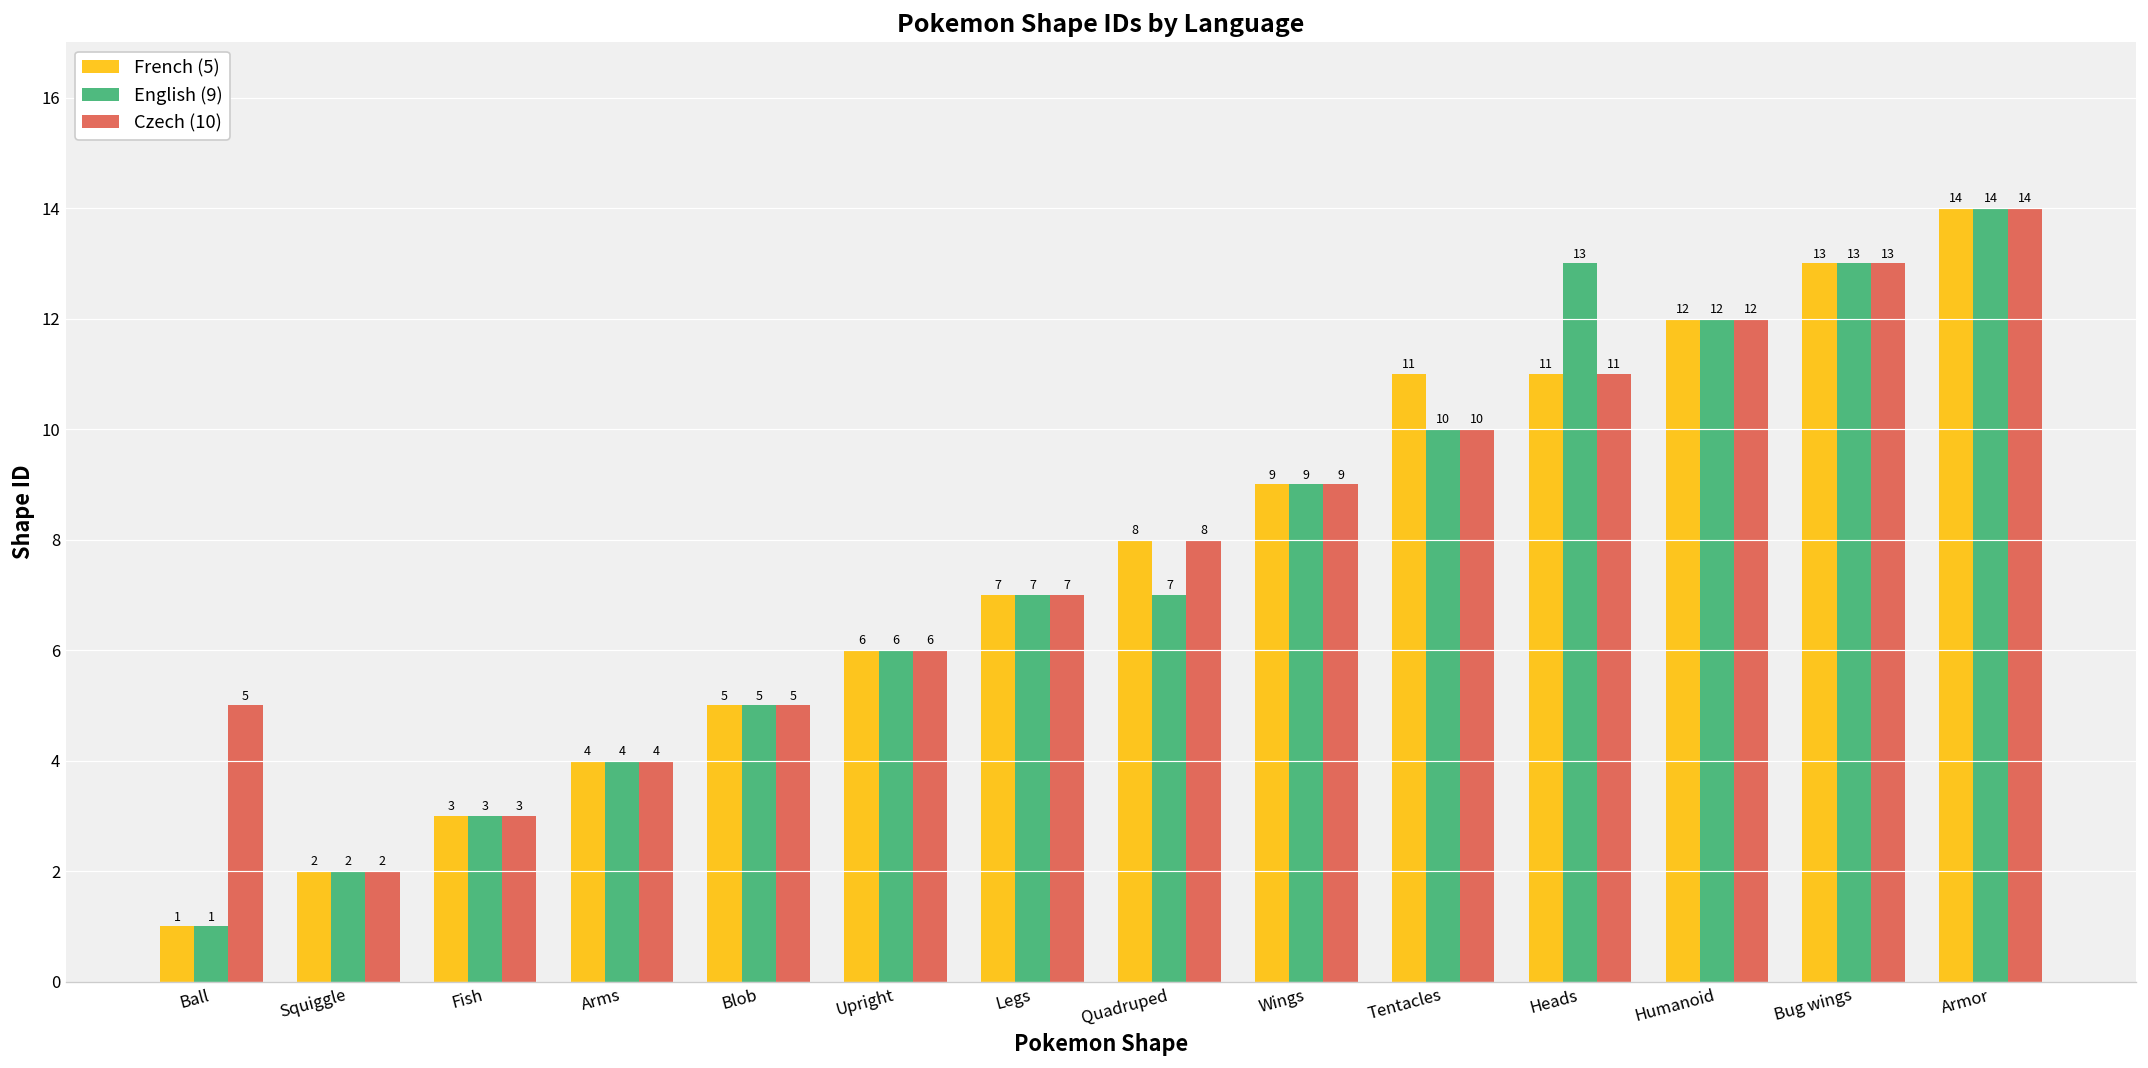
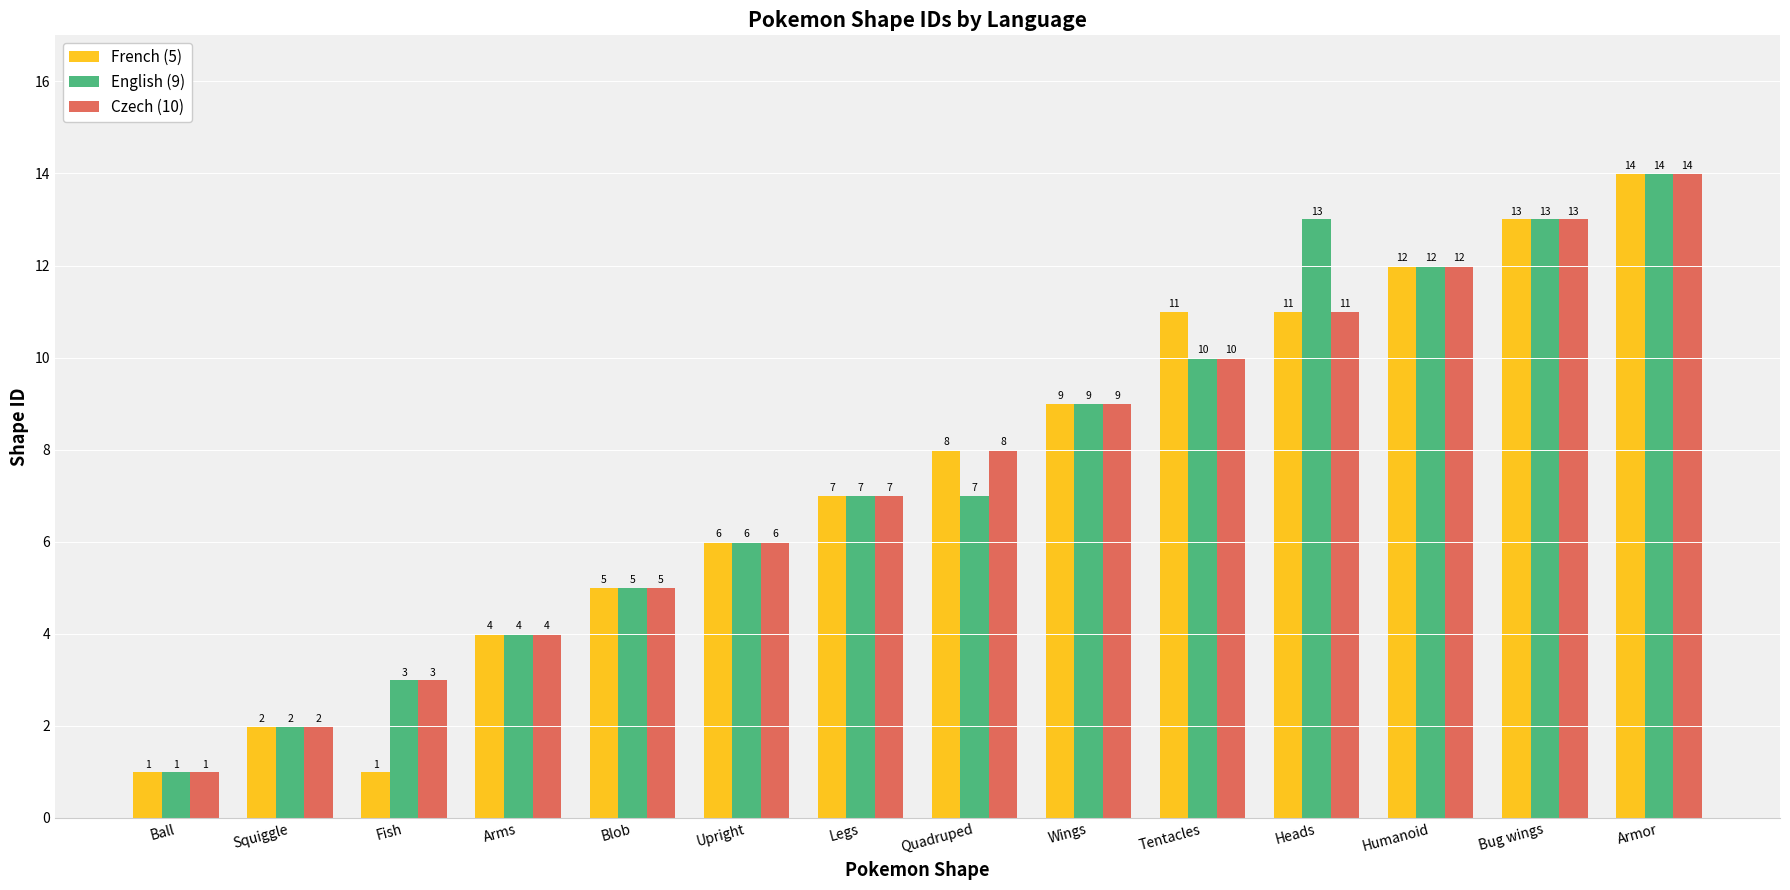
Czech (10), Ball: 5 -> 1
French (5), Fish: 3 -> 1
